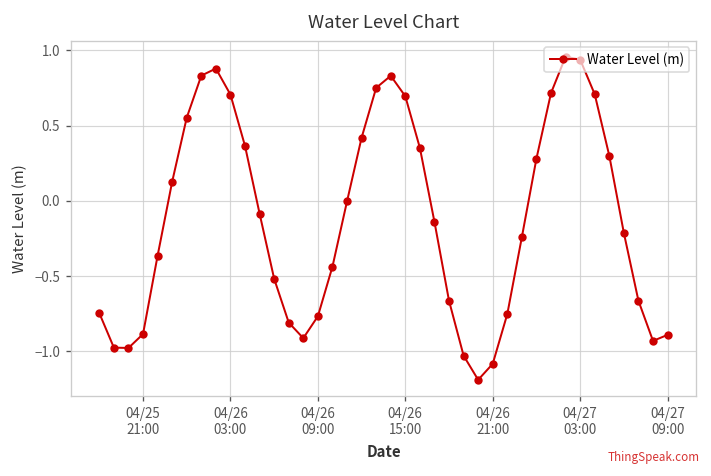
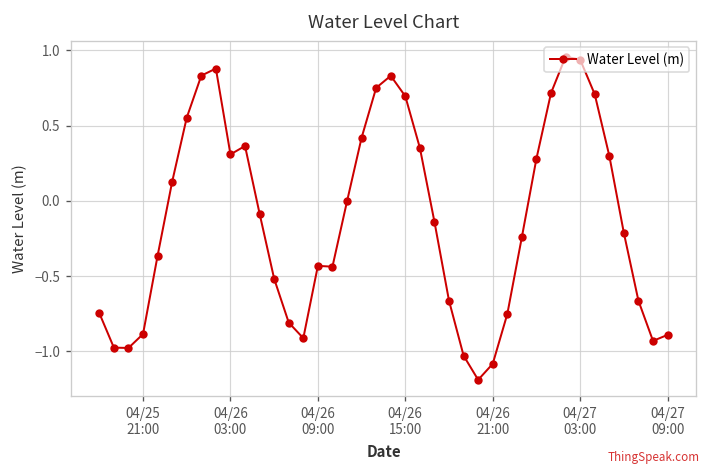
04/26 03:00: 0.71 -> 0.31
04/26 09:00: -0.77 -> -0.43
